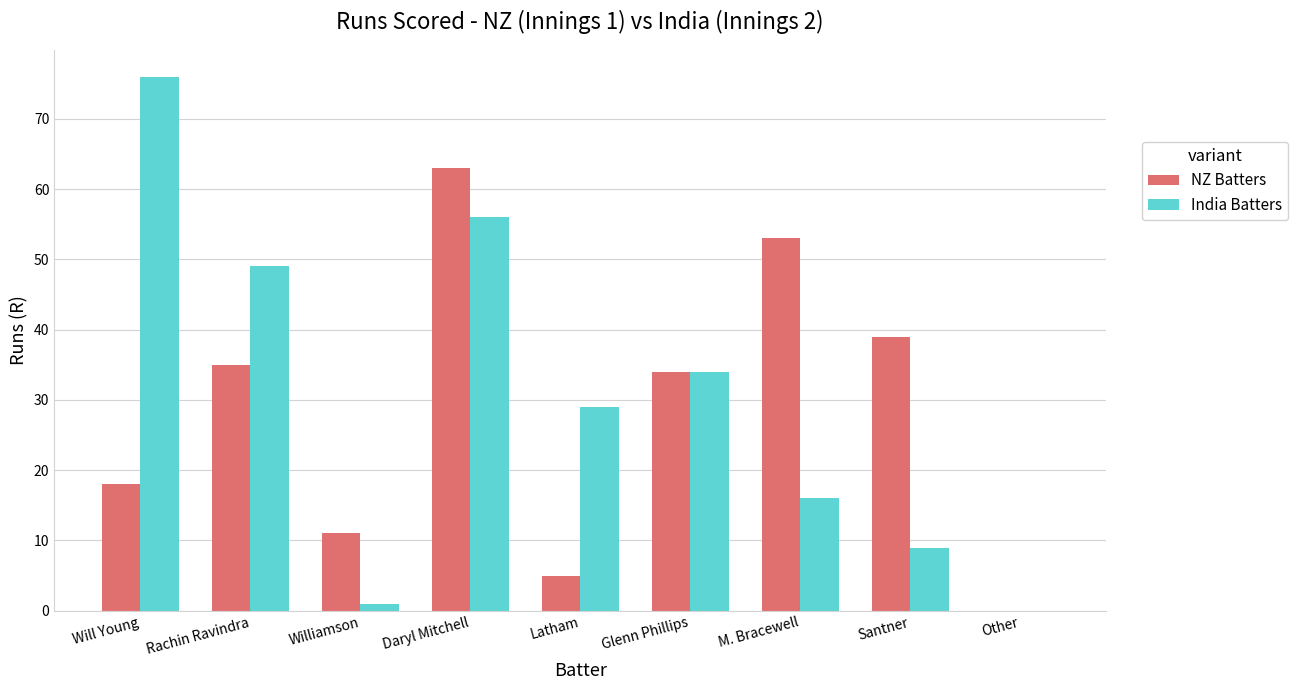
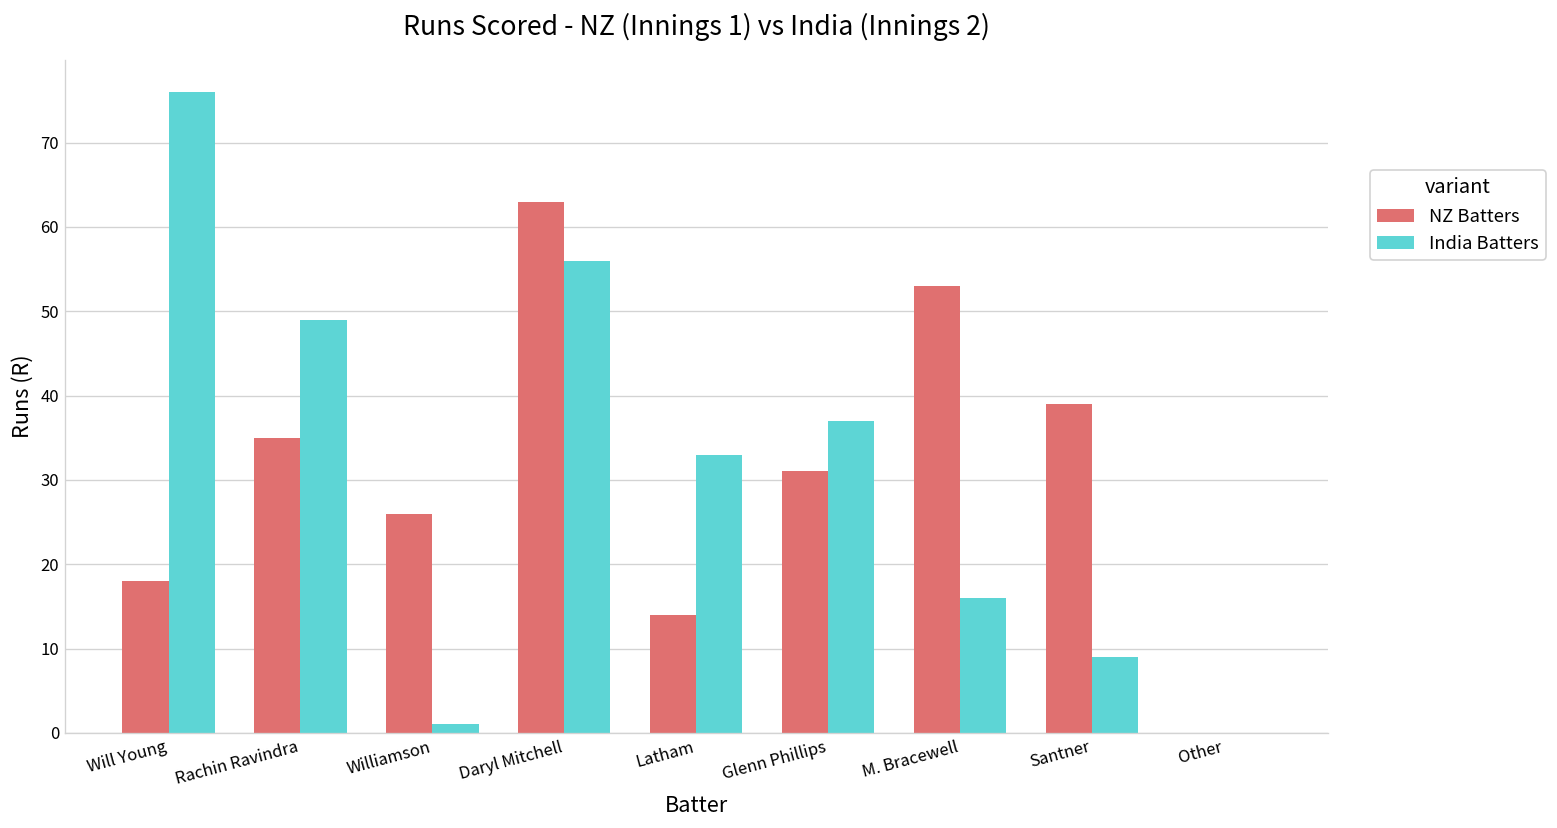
NZ Batters, Williamson: 11 -> 26
NZ Batters, Latham: 5 -> 14
India Batters, Latham: 29 -> 33
NZ Batters, Glenn Phillips: 34 -> 31
India Batters, Glenn Phillips: 34 -> 37
